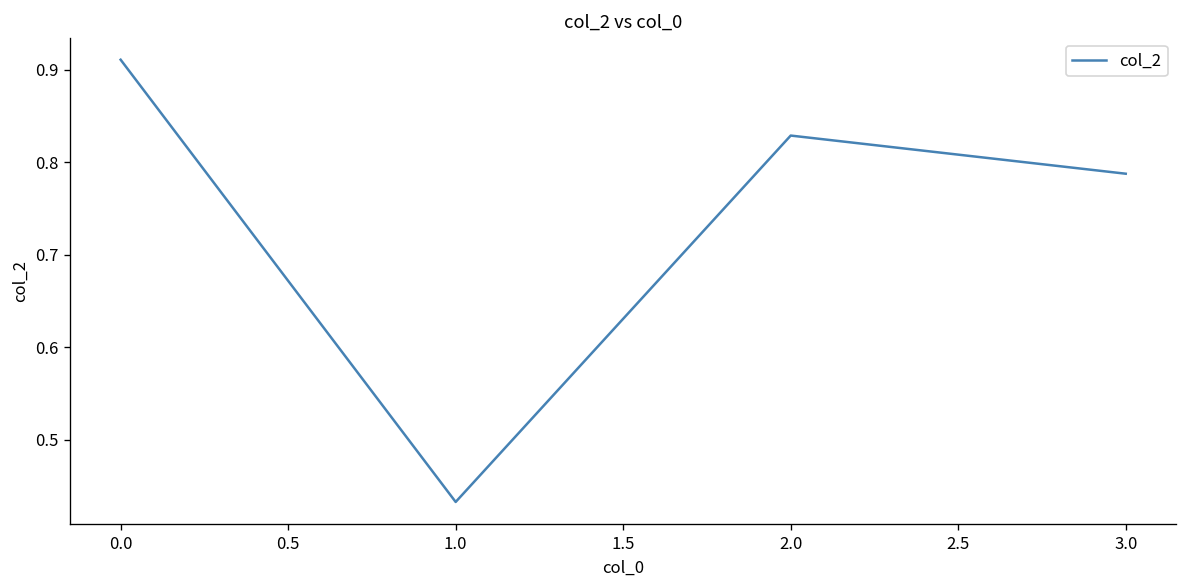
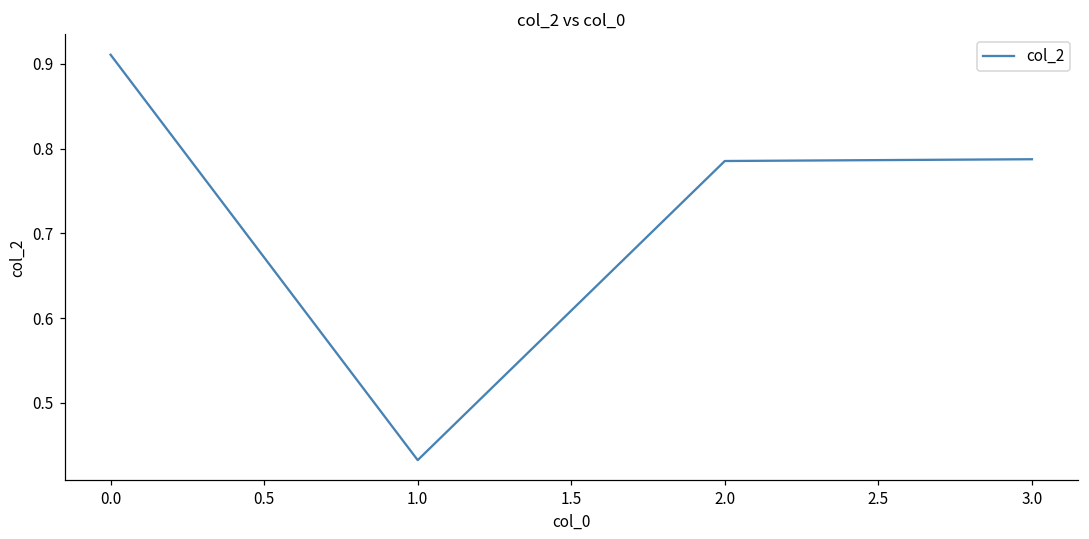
2.0: 0.83 -> 0.79
